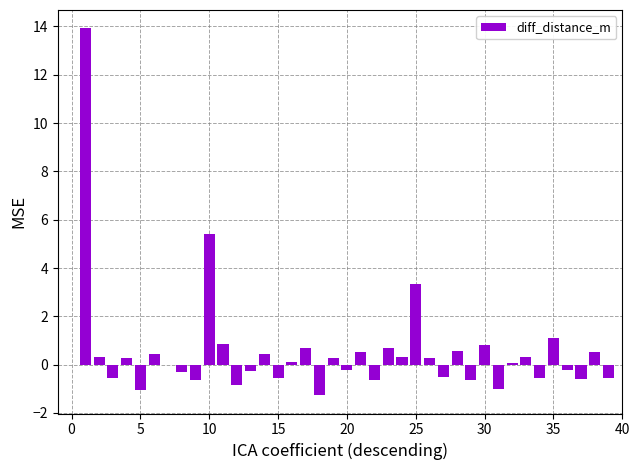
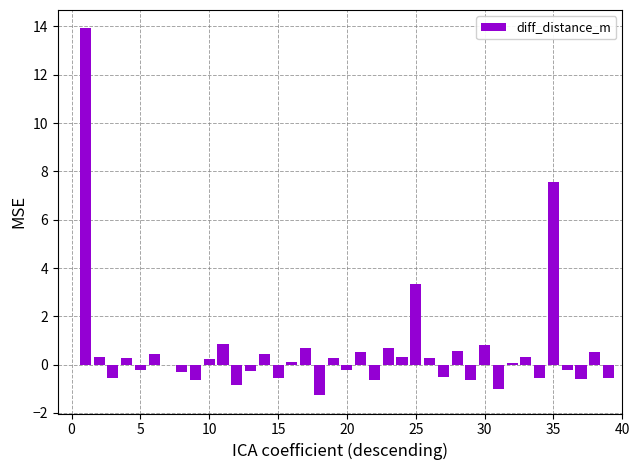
5: -1.1 -> -0.2
10: 5.4 -> 0.2
35: 1.1 -> 7.6
